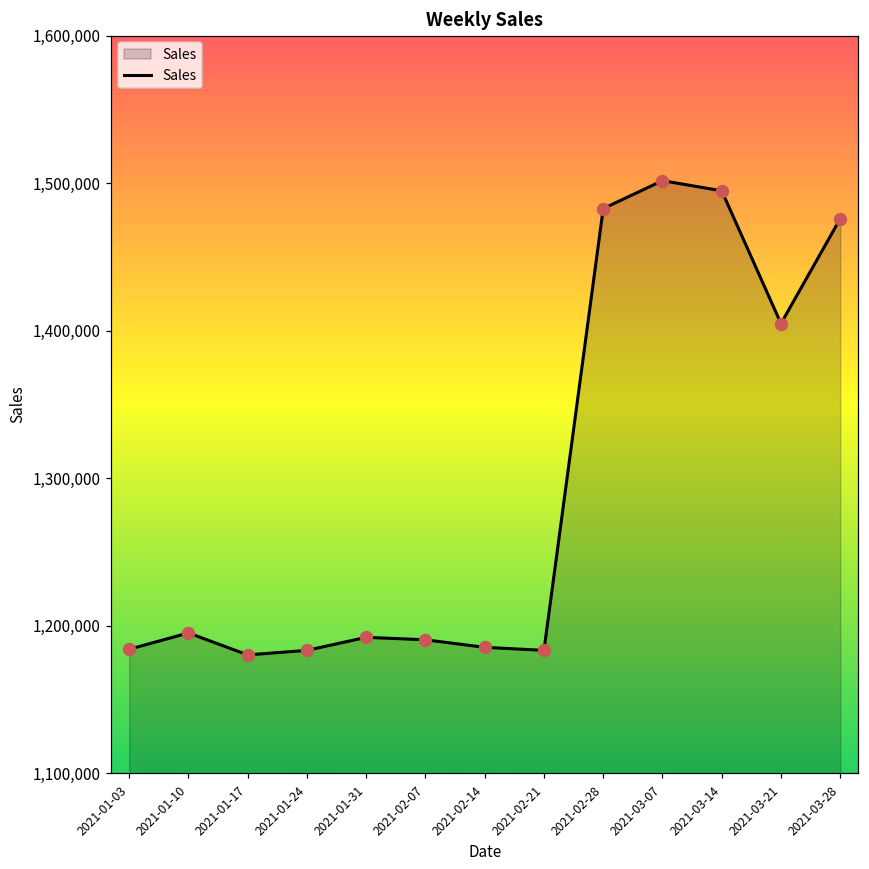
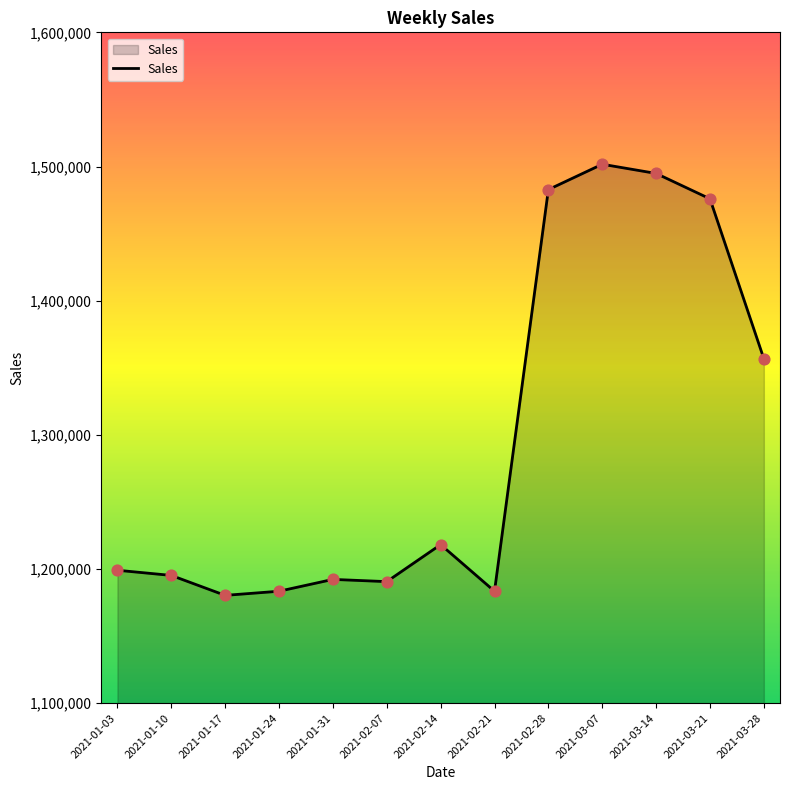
2021-01-03: 1,184,000 -> 1,199,000
2021-02-14: 1,185,000 -> 1,218,000
2021-03-21: 1,405,000 -> 1,476,000
2021-03-28: 1,476,000 -> 1,357,000
